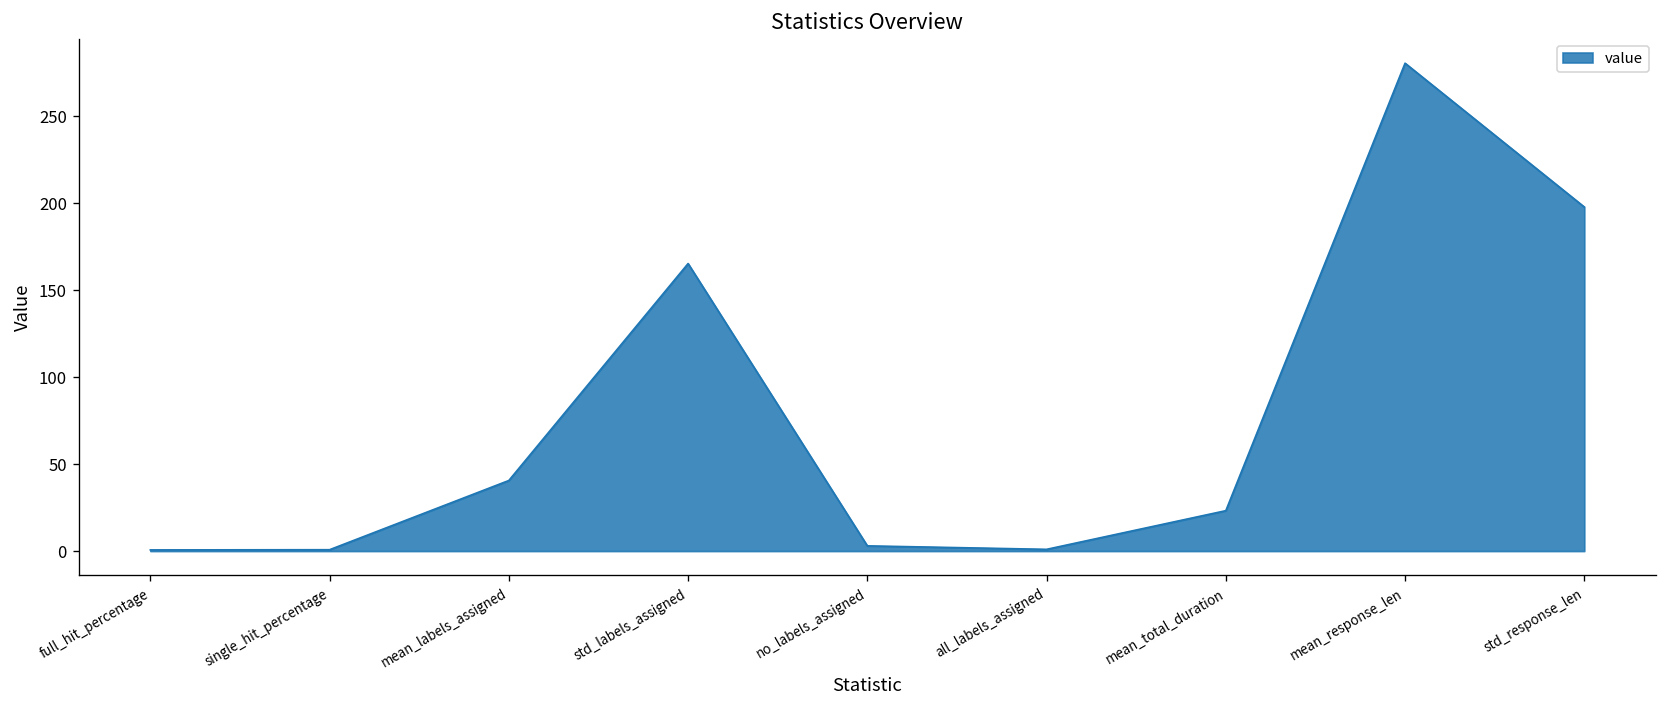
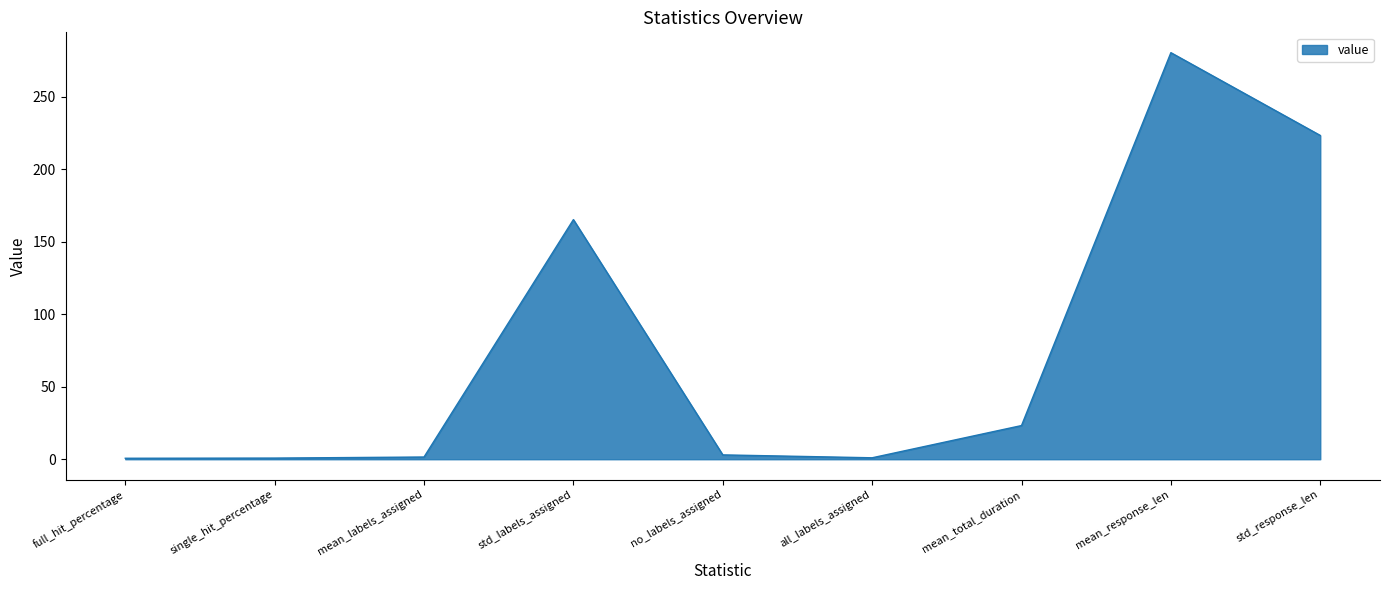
mean_labels_assigned: 41 -> 2
std_response_len: 198 -> 223
